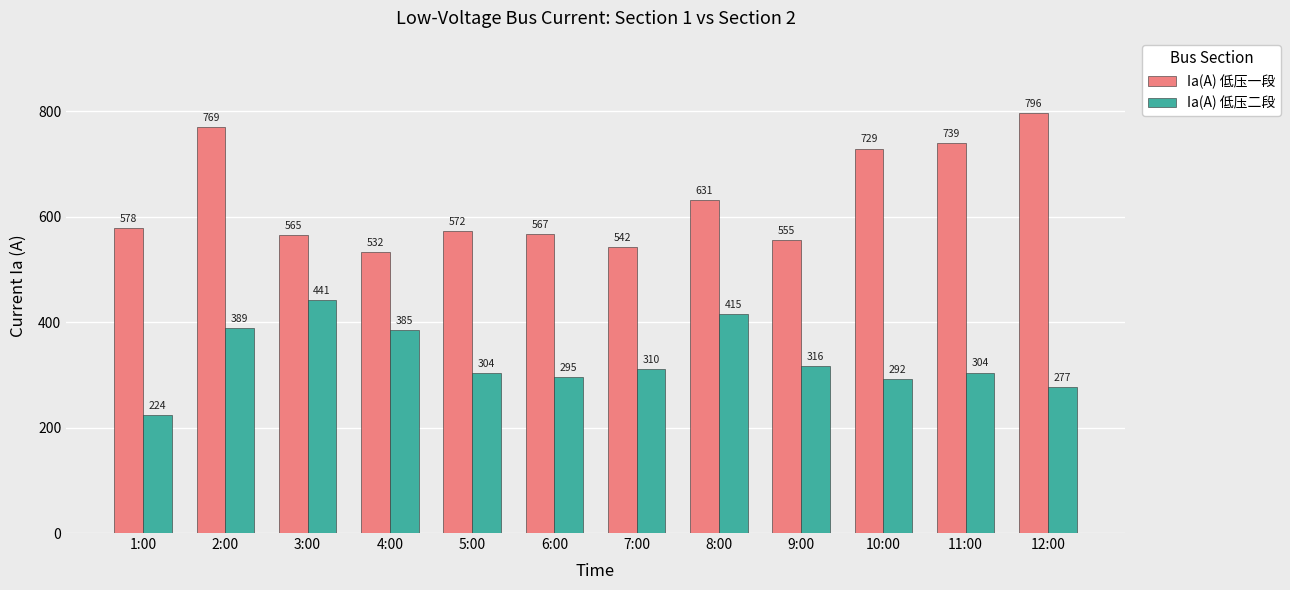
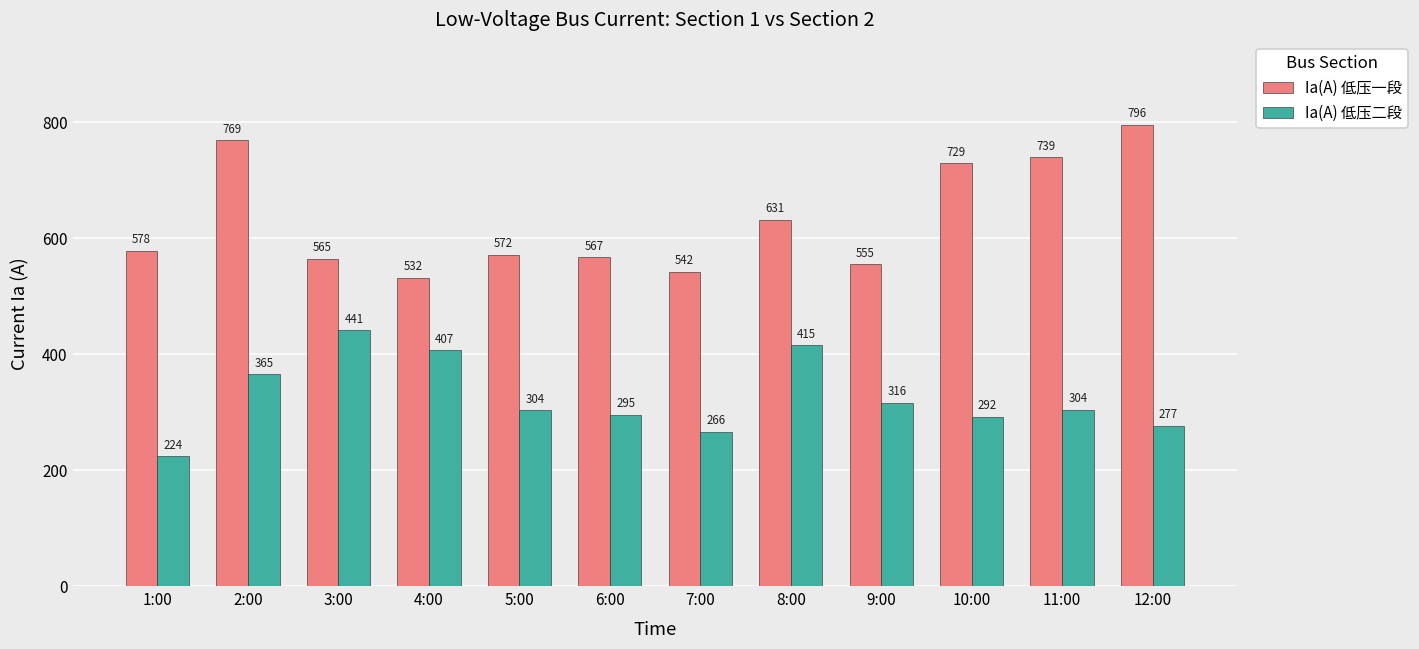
Ia(A) 低压二段, 2:00: 389 -> 365
Ia(A) 低压二段, 4:00: 385 -> 407
Ia(A) 低压二段, 7:00: 310 -> 266
